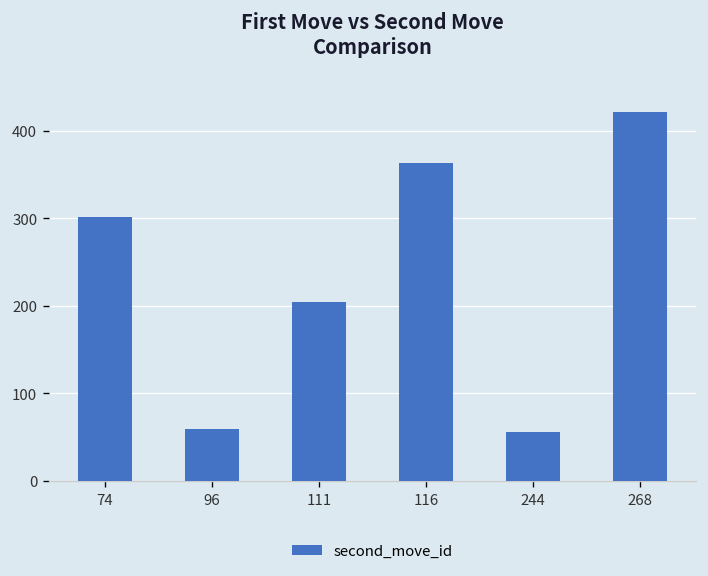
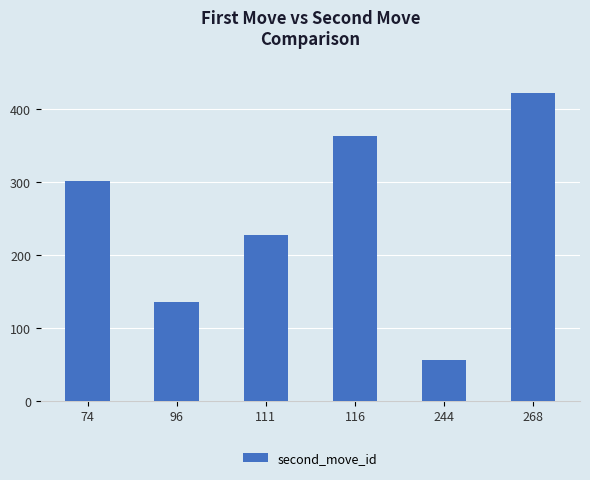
96: 60 -> 140
111: 210 -> 230
